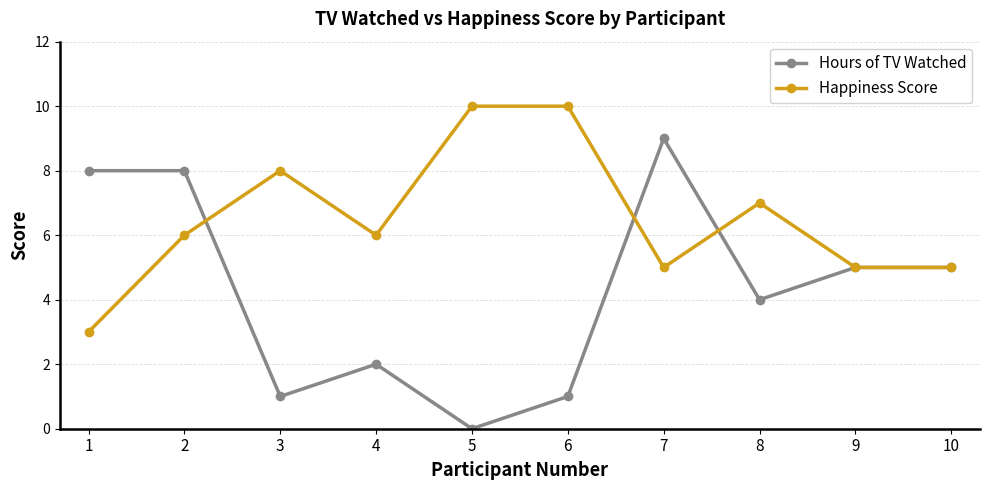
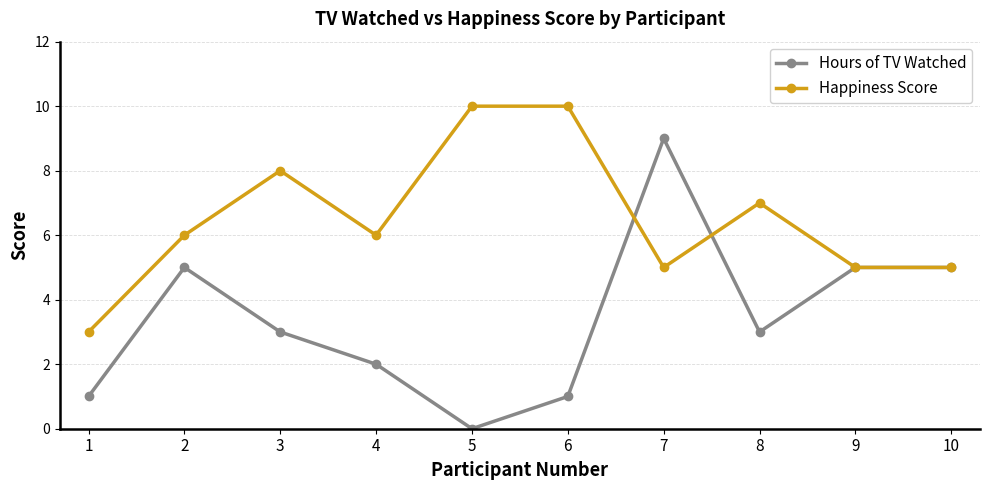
Hours of TV Watched, 1: 8 -> 1
Hours of TV Watched, 2: 8 -> 5
Hours of TV Watched, 3: 1 -> 3
Hours of TV Watched, 8: 4 -> 3
